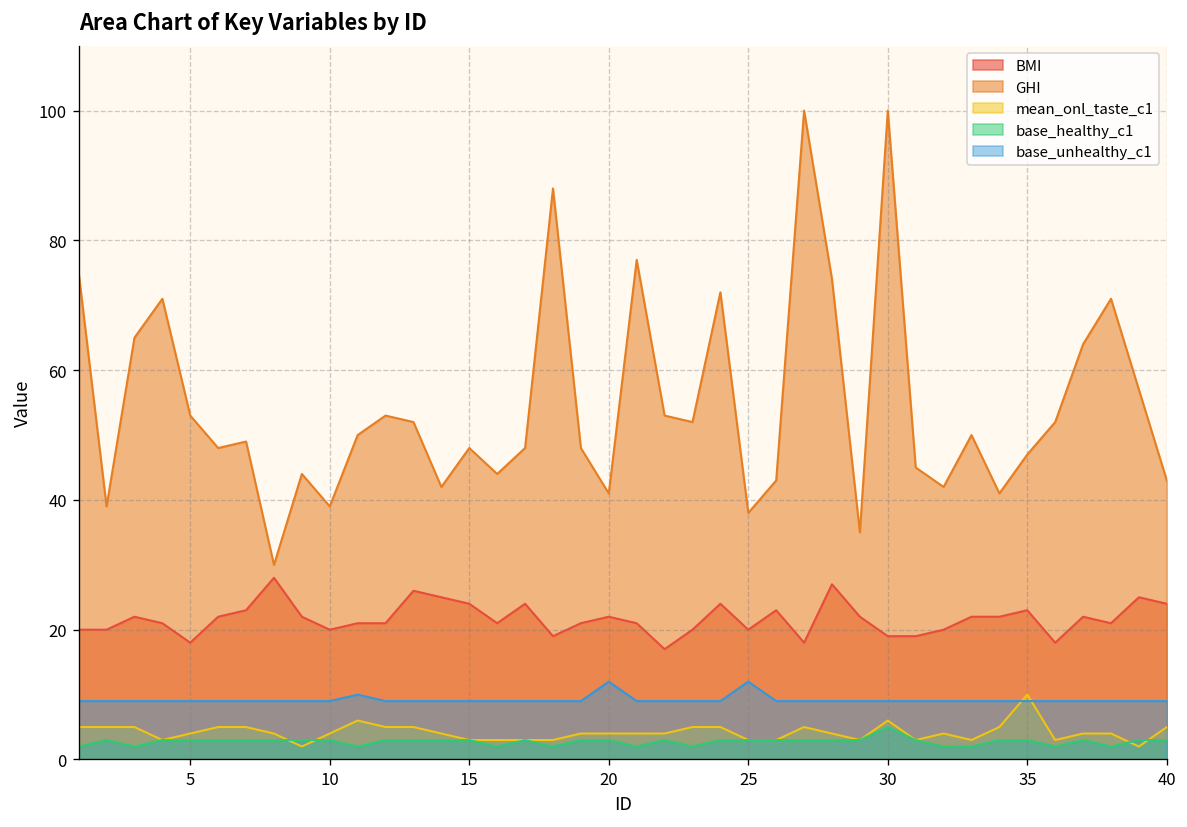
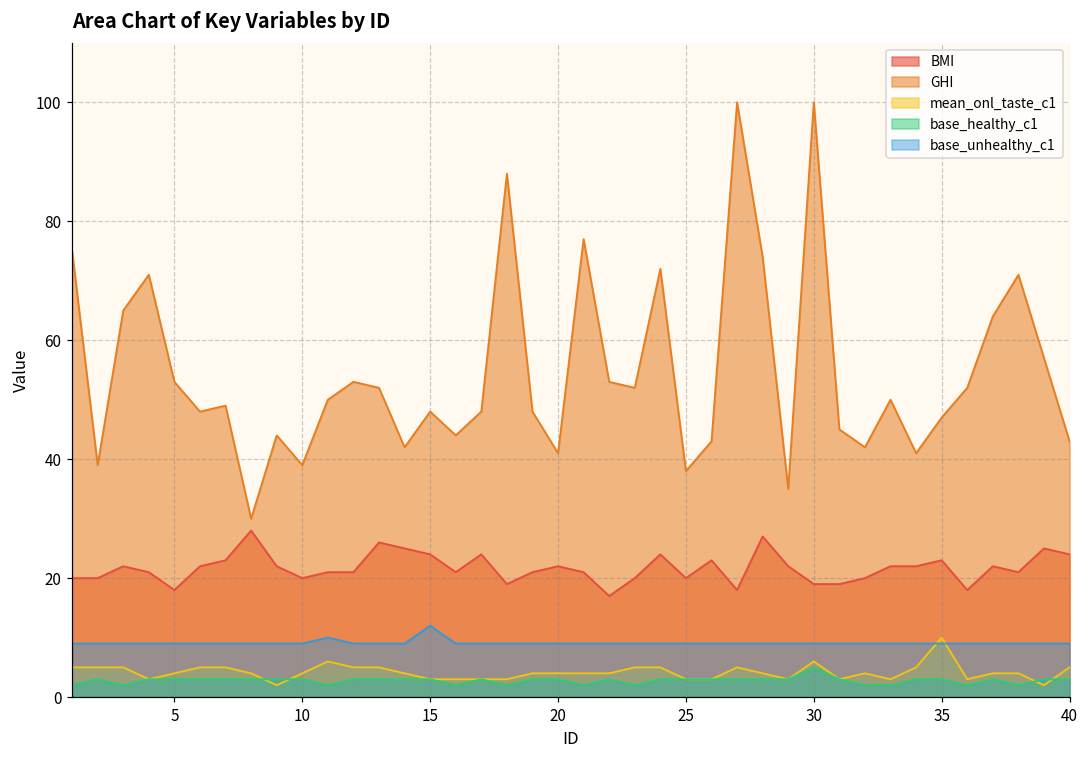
base_unhealthy_c1, 15: 9 -> 12
base_unhealthy_c1, 20: 12 -> 9
base_unhealthy_c1, 25: 12 -> 9
